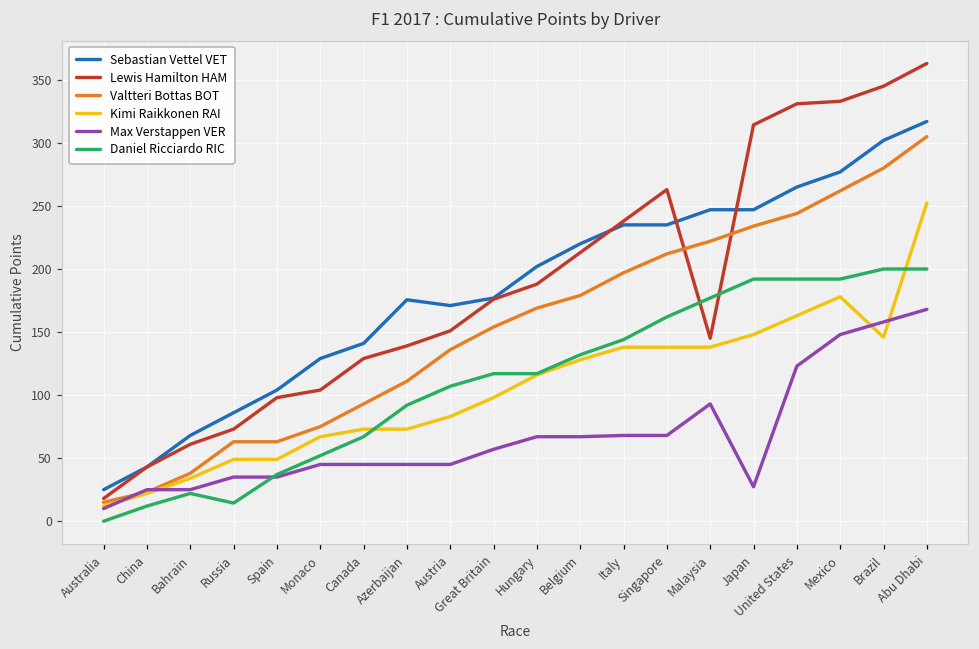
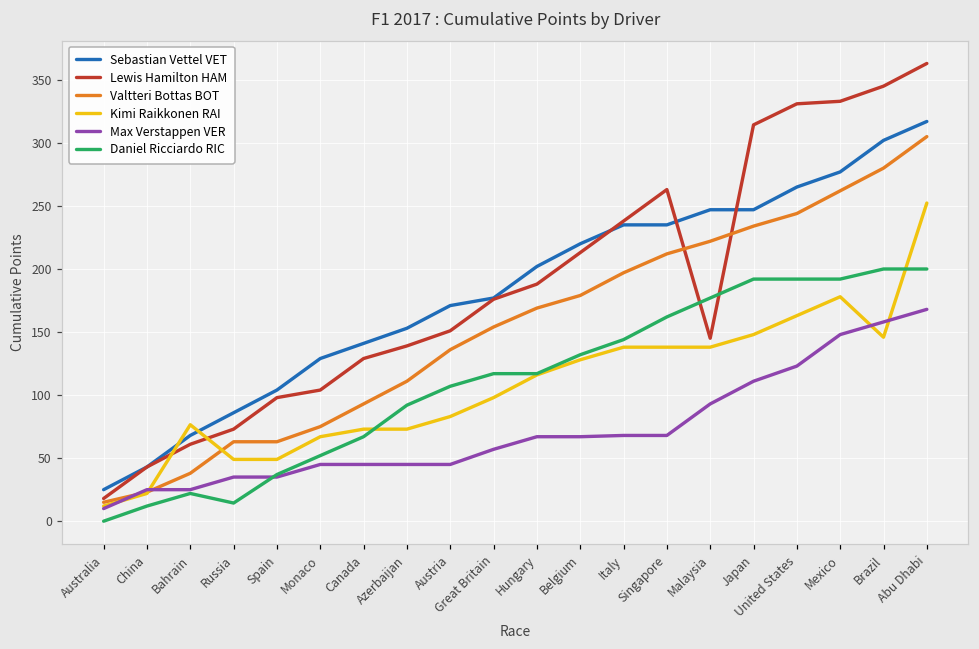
Kimi Raikkonen RAI, Bahrain: 34 -> 77
Sebastian Vettel VET, Azerbaijan: 176 -> 153
Max Verstappen VER, Japan: 27 -> 111
